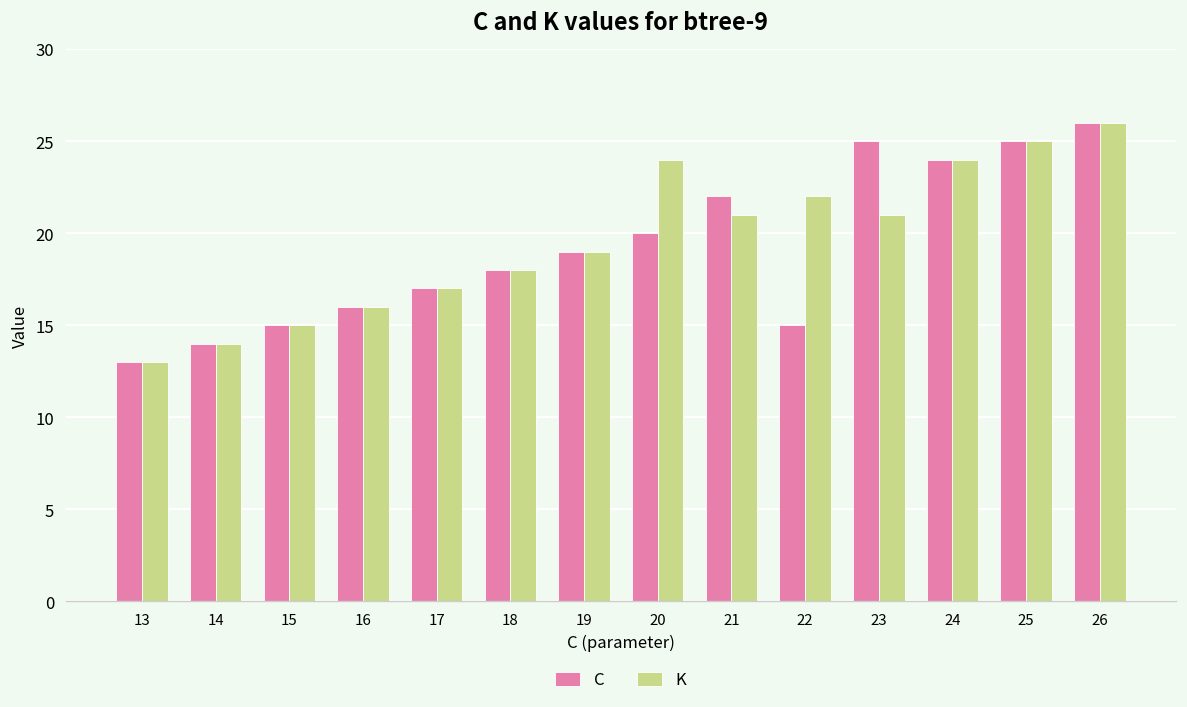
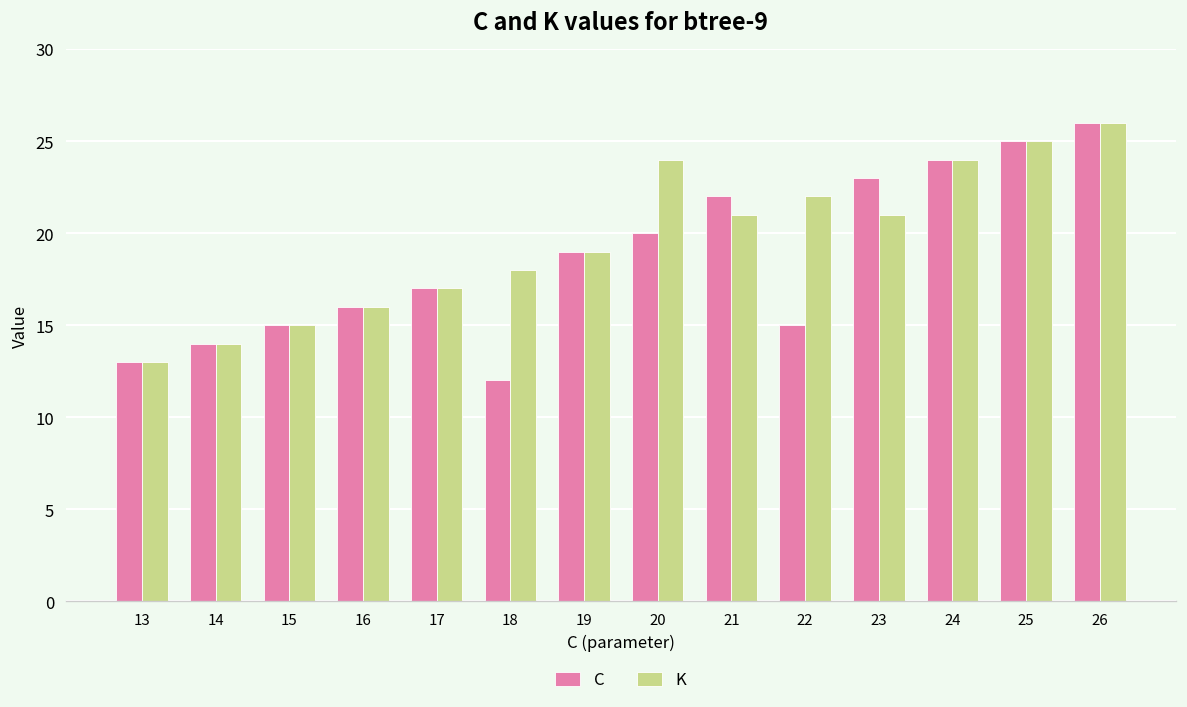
C, 18: 18 -> 12
C, 23: 25 -> 23
